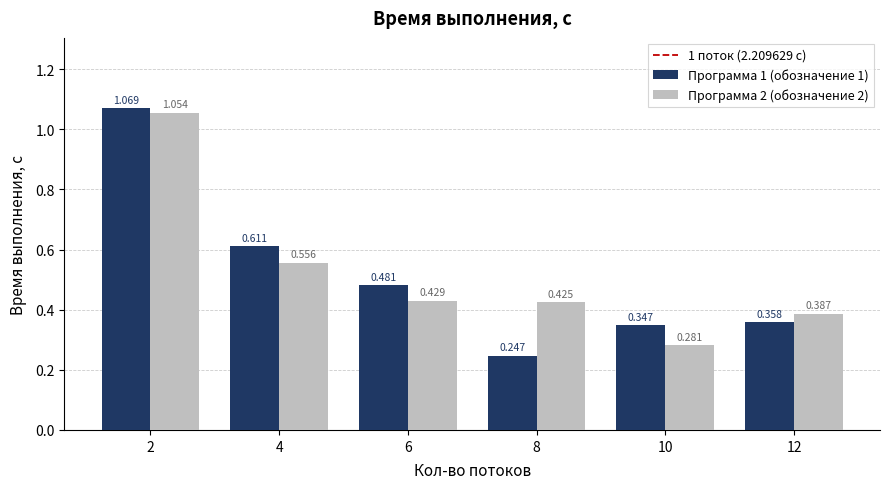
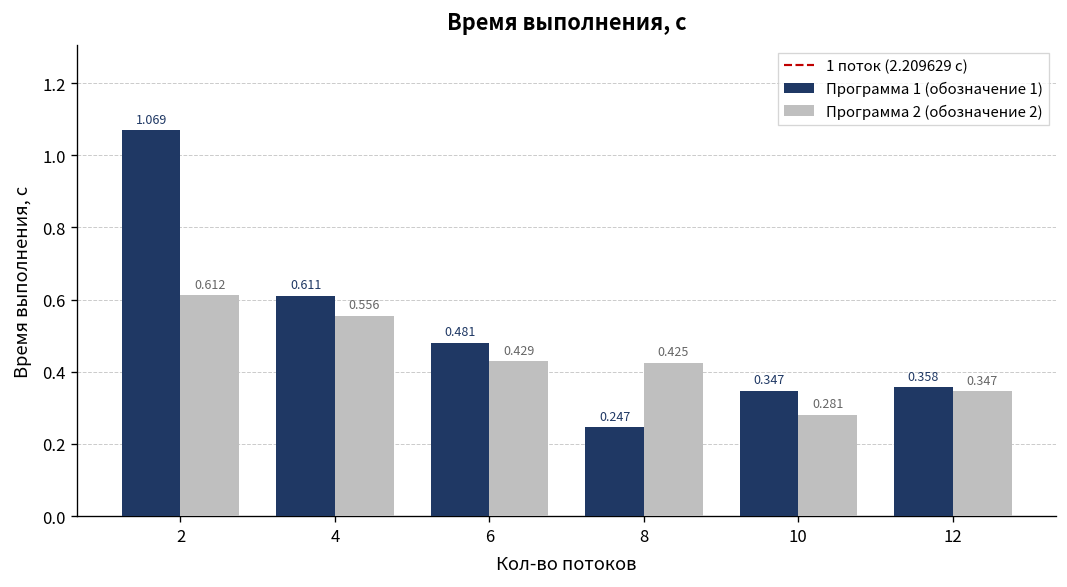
Программа 2 (обозначение 2), 2: 1.054 -> 0.612
Программа 2 (обозначение 2), 12: 0.387 -> 0.347
